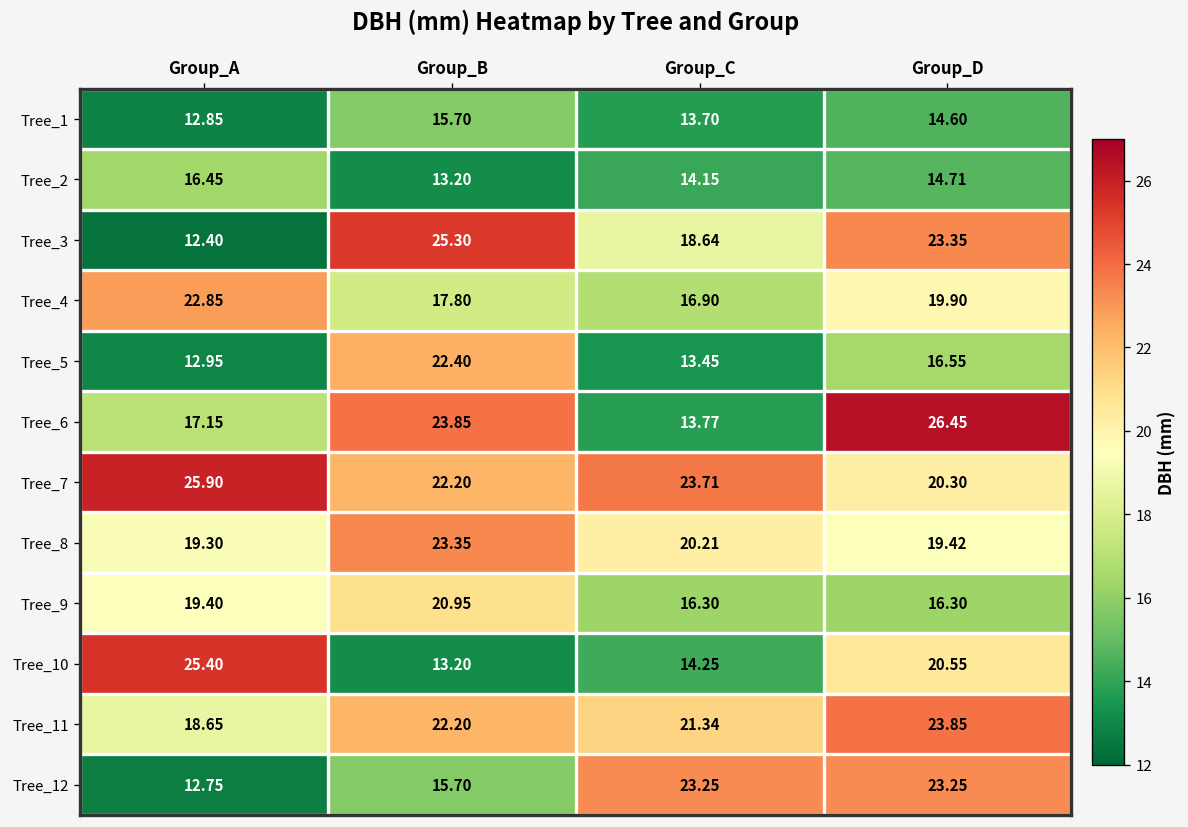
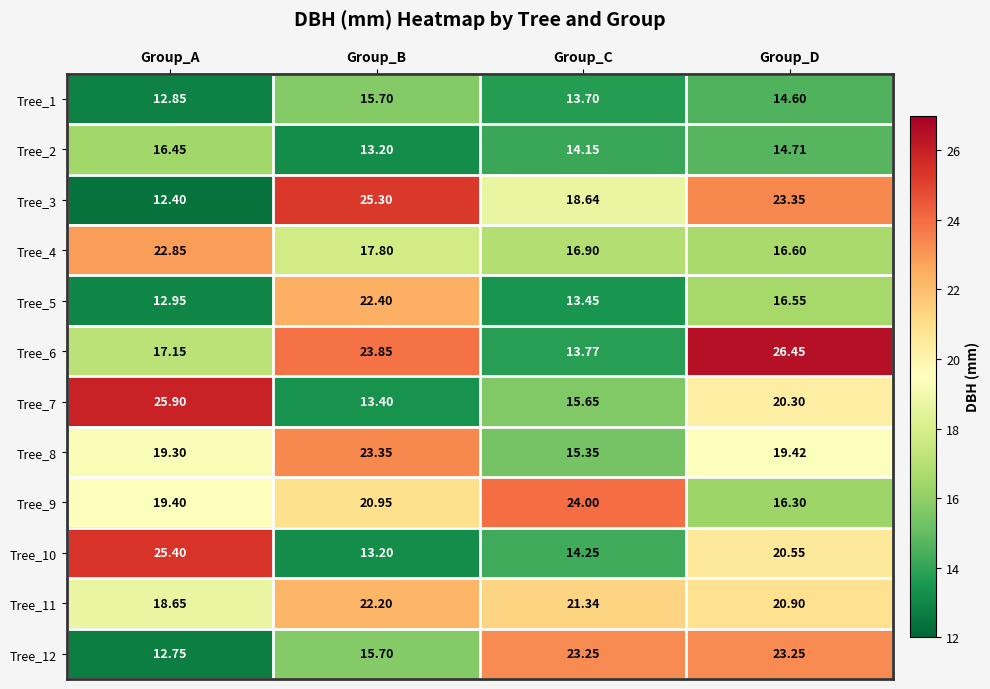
Tree_4, Group_D: 19.90 -> 16.60
Tree_7, Group_B: 22.20 -> 13.40
Tree_7, Group_C: 23.71 -> 15.65
Tree_8, Group_C: 20.21 -> 15.35
Tree_9, Group_C: 16.30 -> 24.00
Tree_11, Group_D: 23.85 -> 20.90
